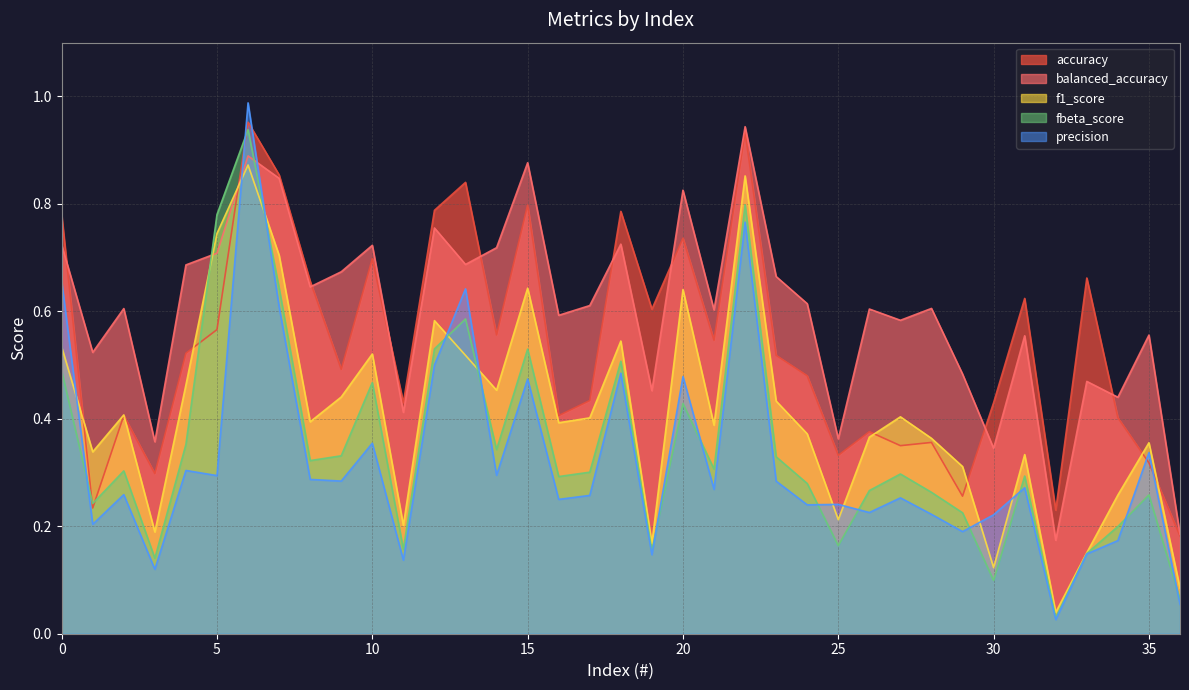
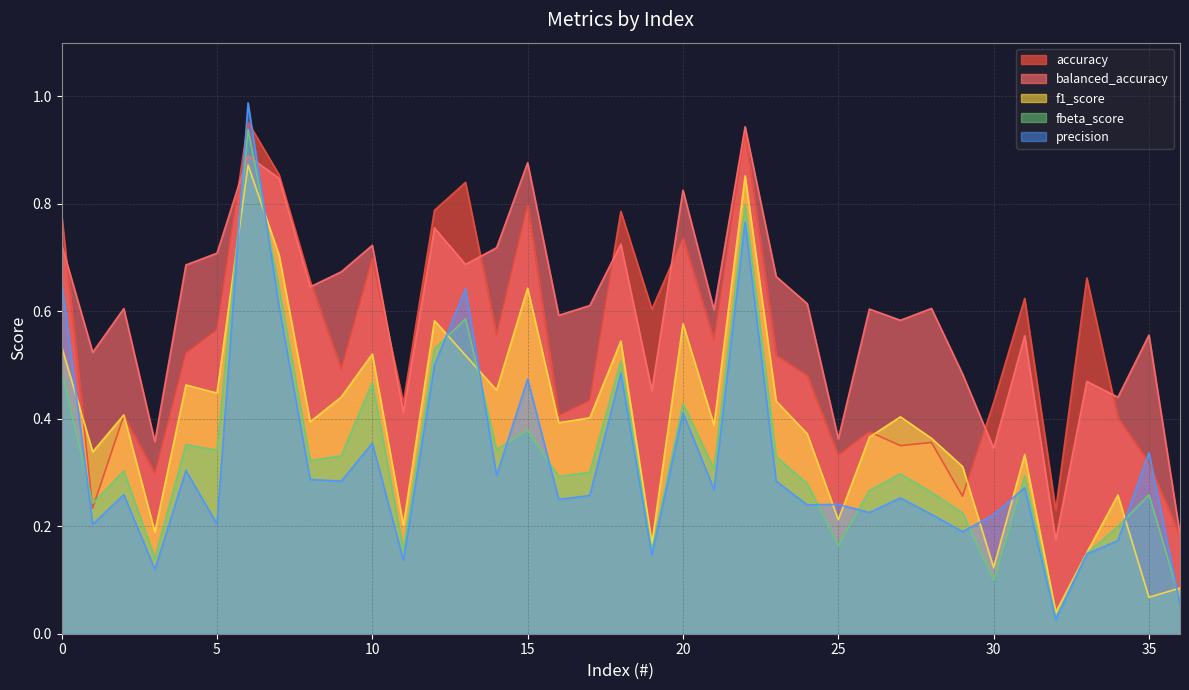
f1_score, 5: 0.74 -> 0.45
fbeta_score, 5: 0.78 -> 0.34
precision, 5: 0.29 -> 0.20
fbeta_score, 15: 0.53 -> 0.38
f1_score, 20: 0.64 -> 0.58
precision, 20: 0.48 -> 0.41
f1_score, 35: 0.36 -> 0.07
